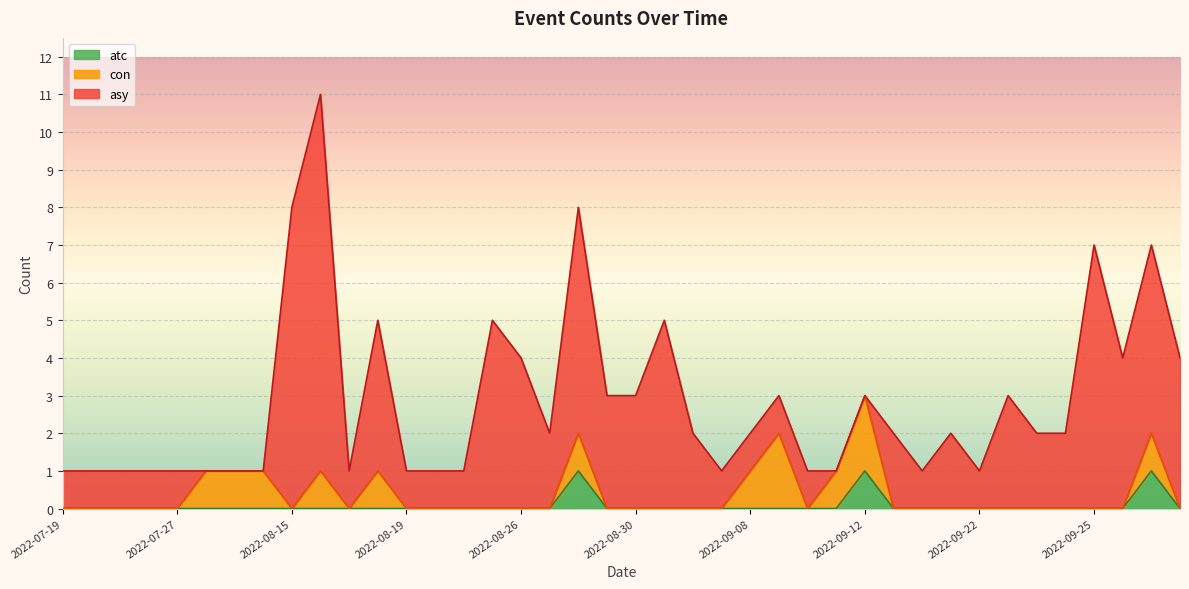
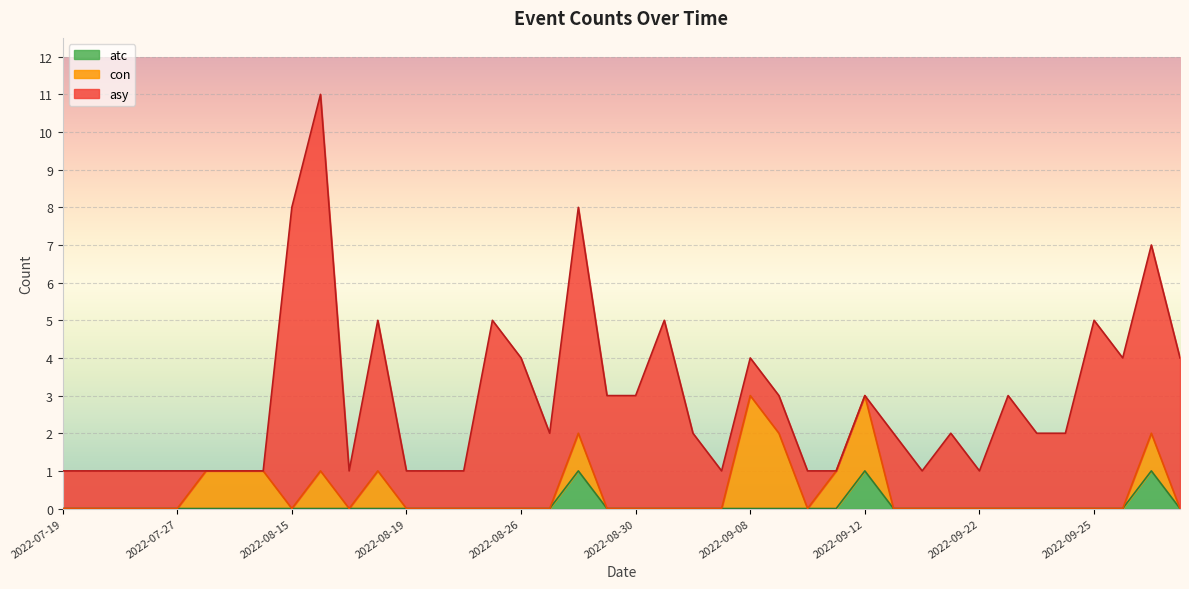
con, 2022-09-08: 1 -> 3
asy, 2022-09-25: 7 -> 5
